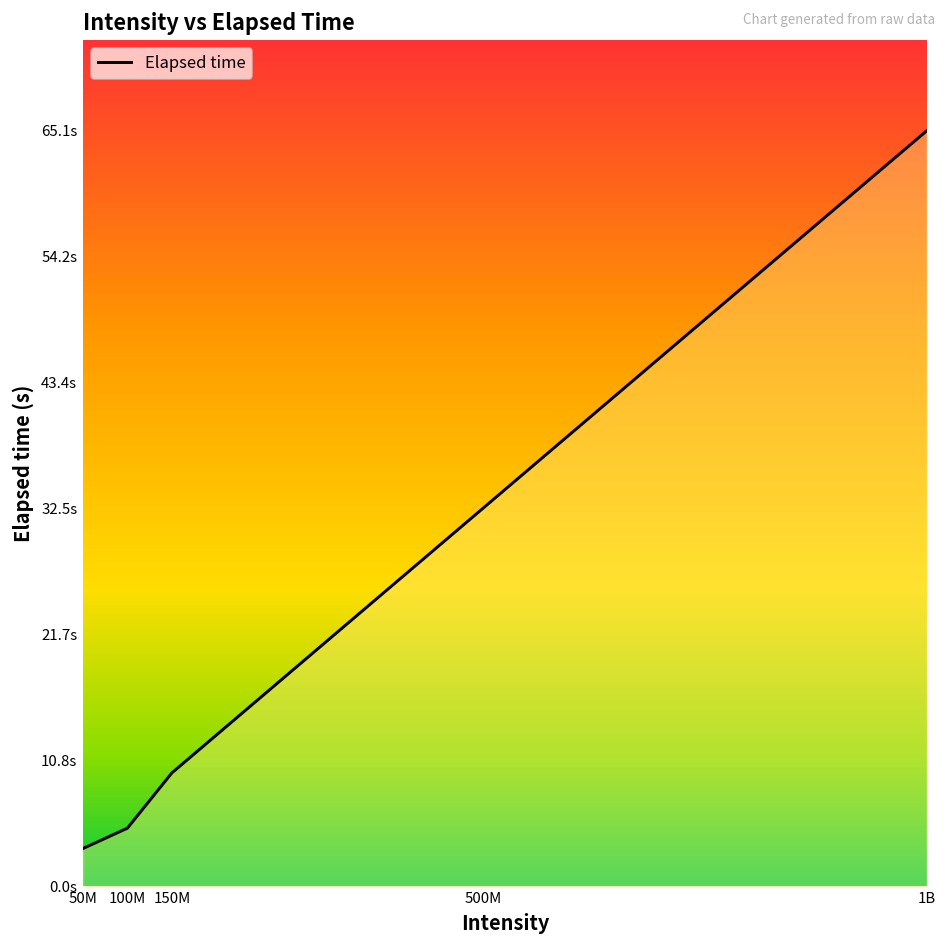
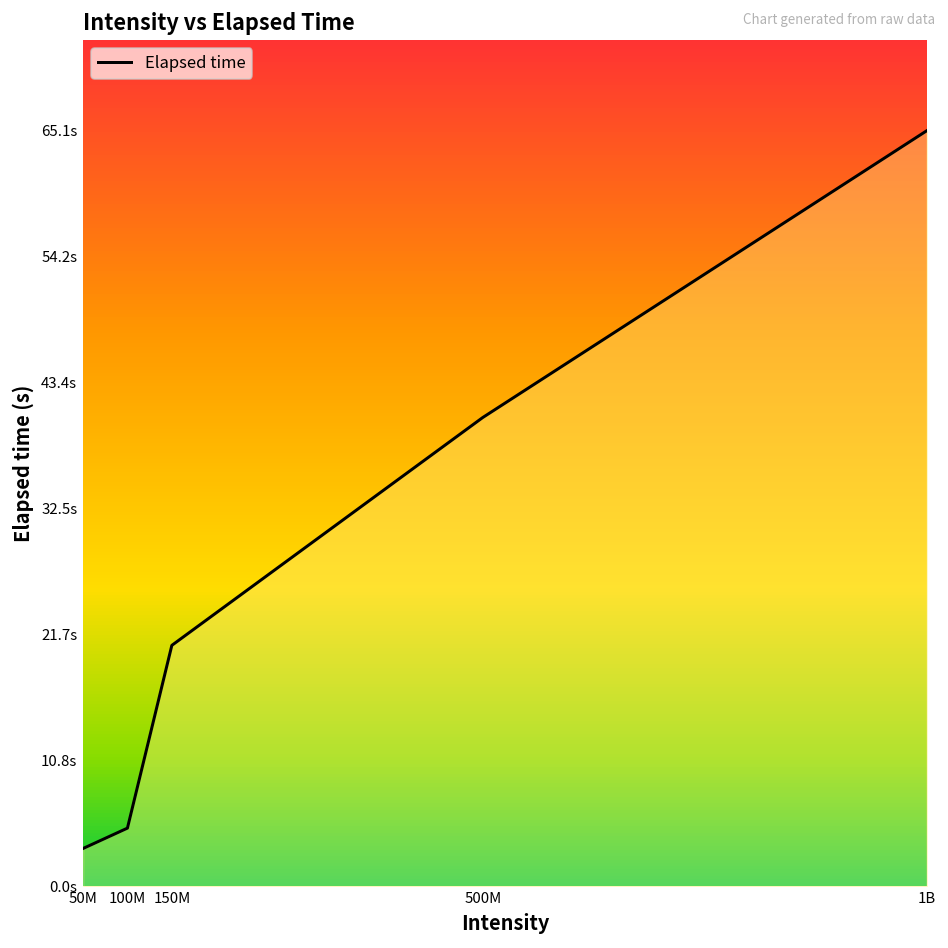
150M: 10s -> 21s
500M: 33s -> 40s
